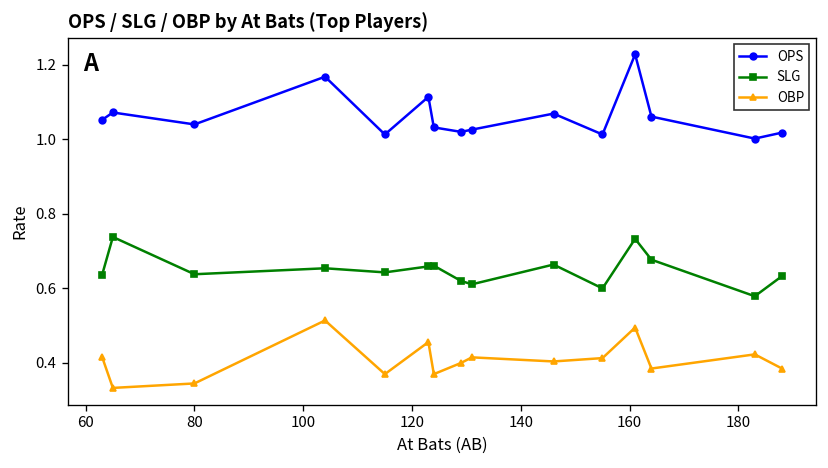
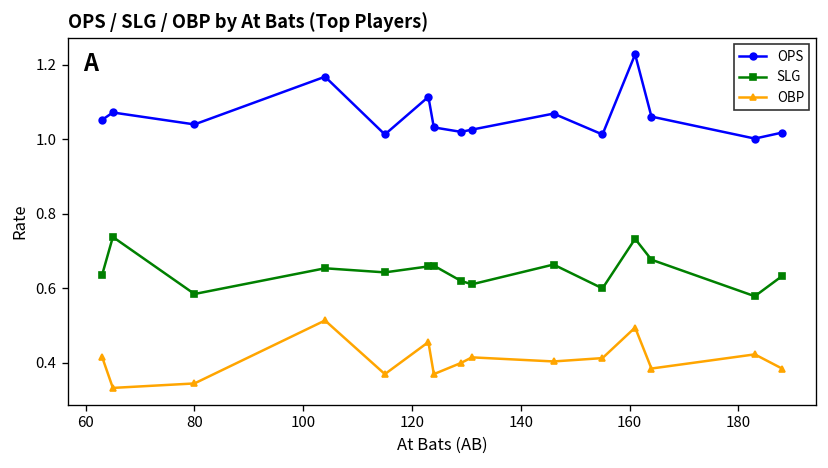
SLG, 80: 0.64 -> 0.59
